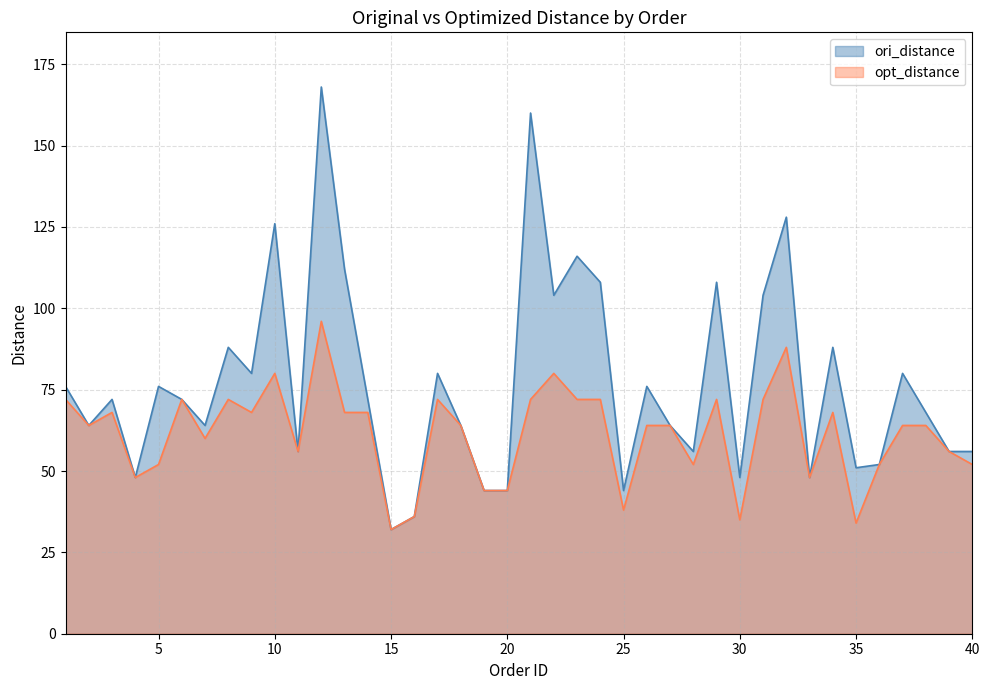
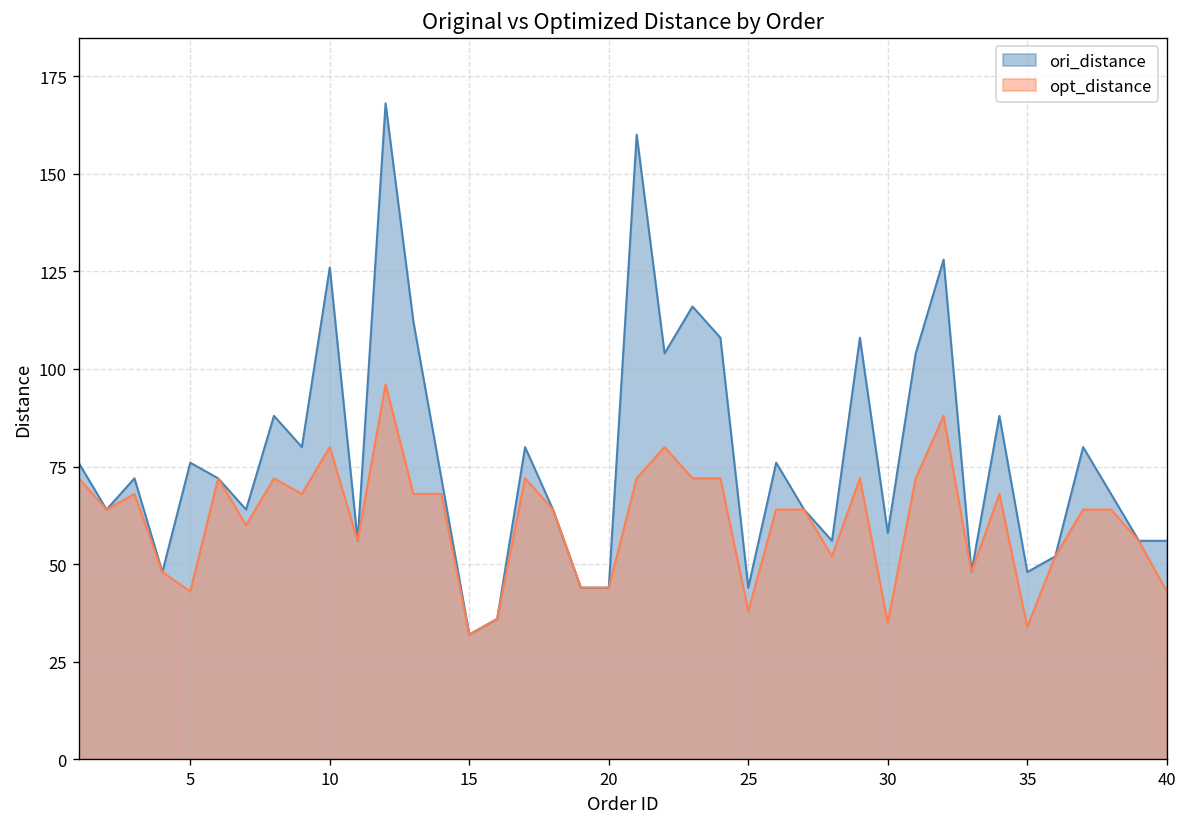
opt_distance, 5: 52 -> 43
ori_distance, 30: 48 -> 58
ori_distance, 35: 51 -> 48
opt_distance, 40: 52 -> 43
